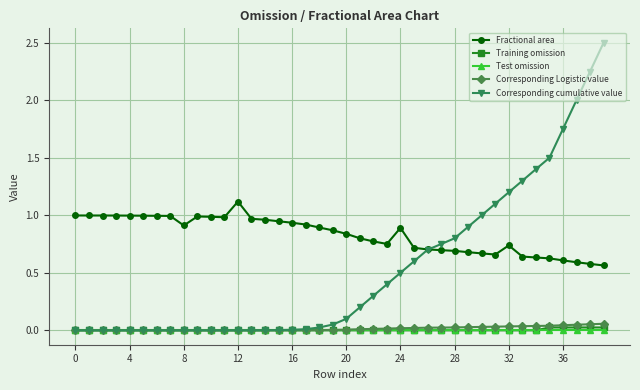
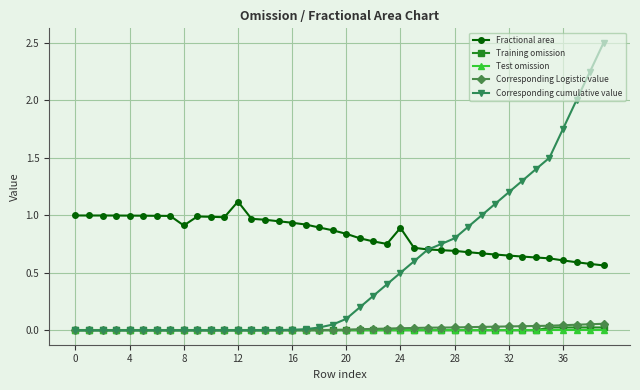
Fractional area, 32: 0.74 -> 0.65
